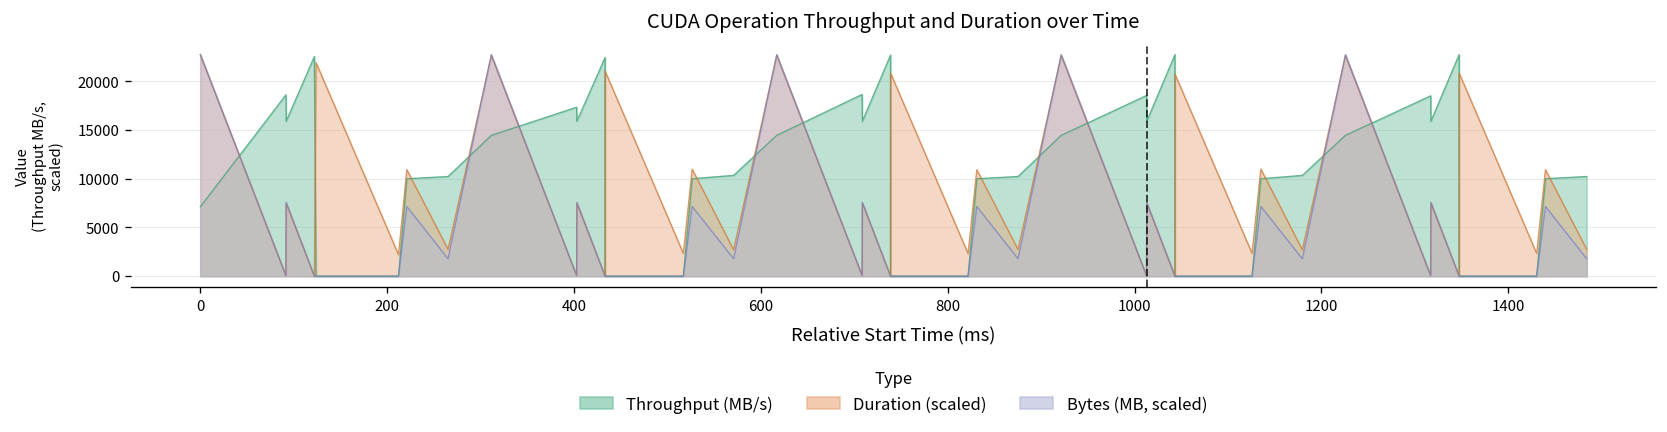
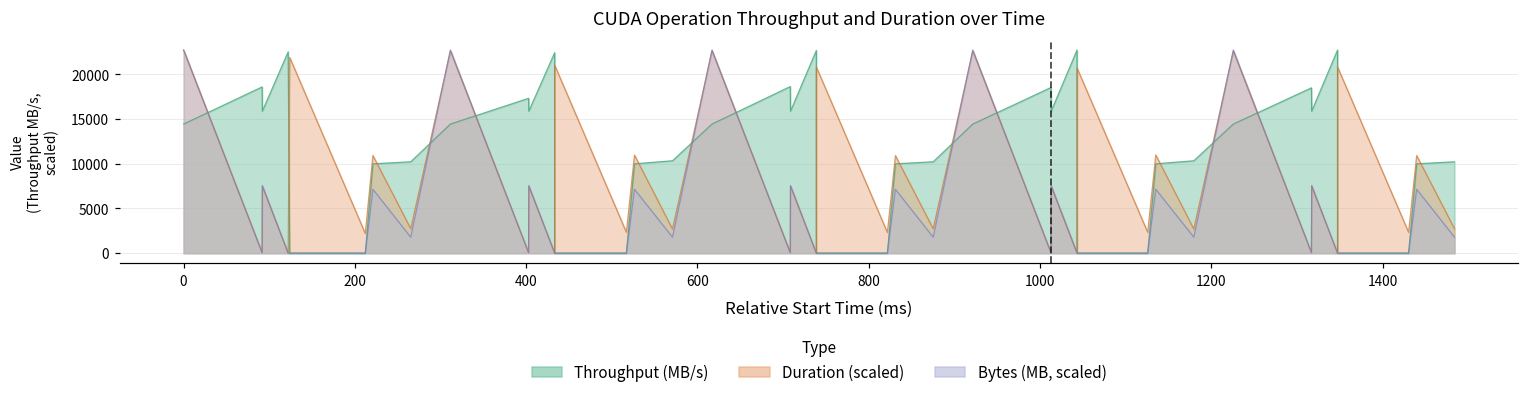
Throughput (MB/s), 0: 7000 -> 14000
